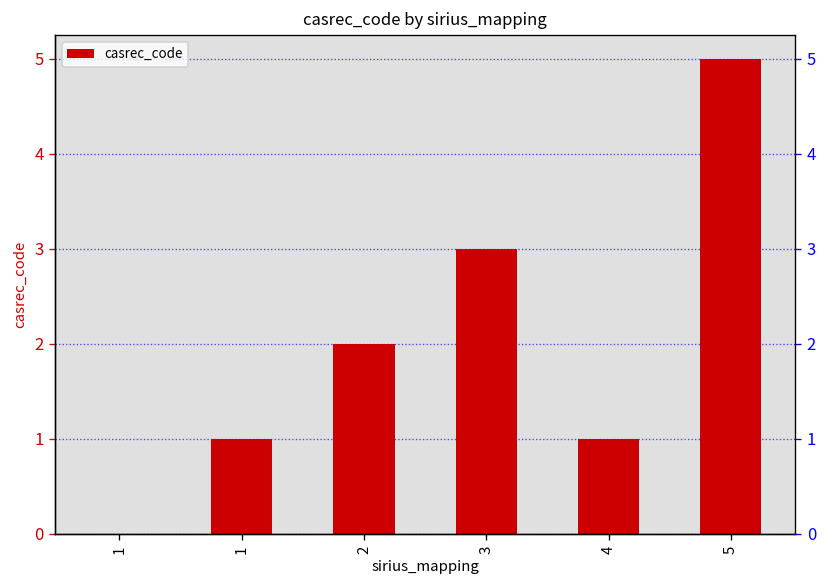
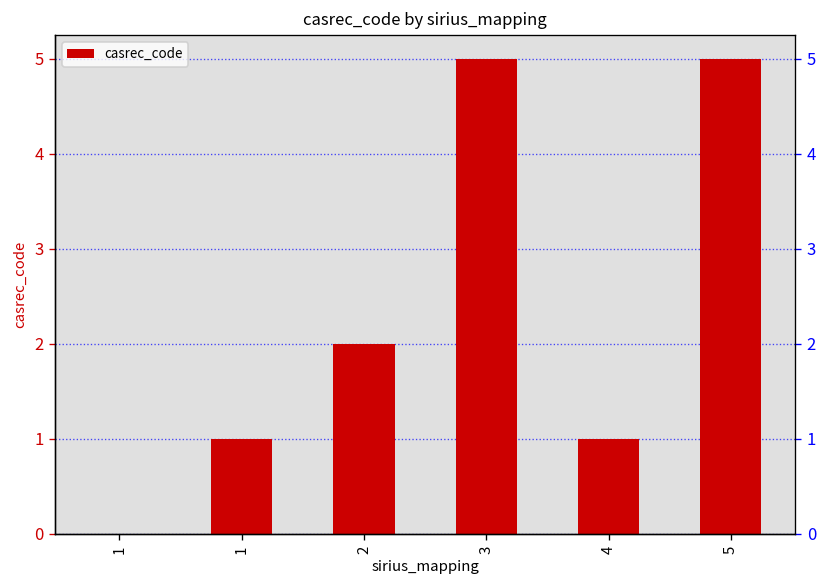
3: 3 -> 5
